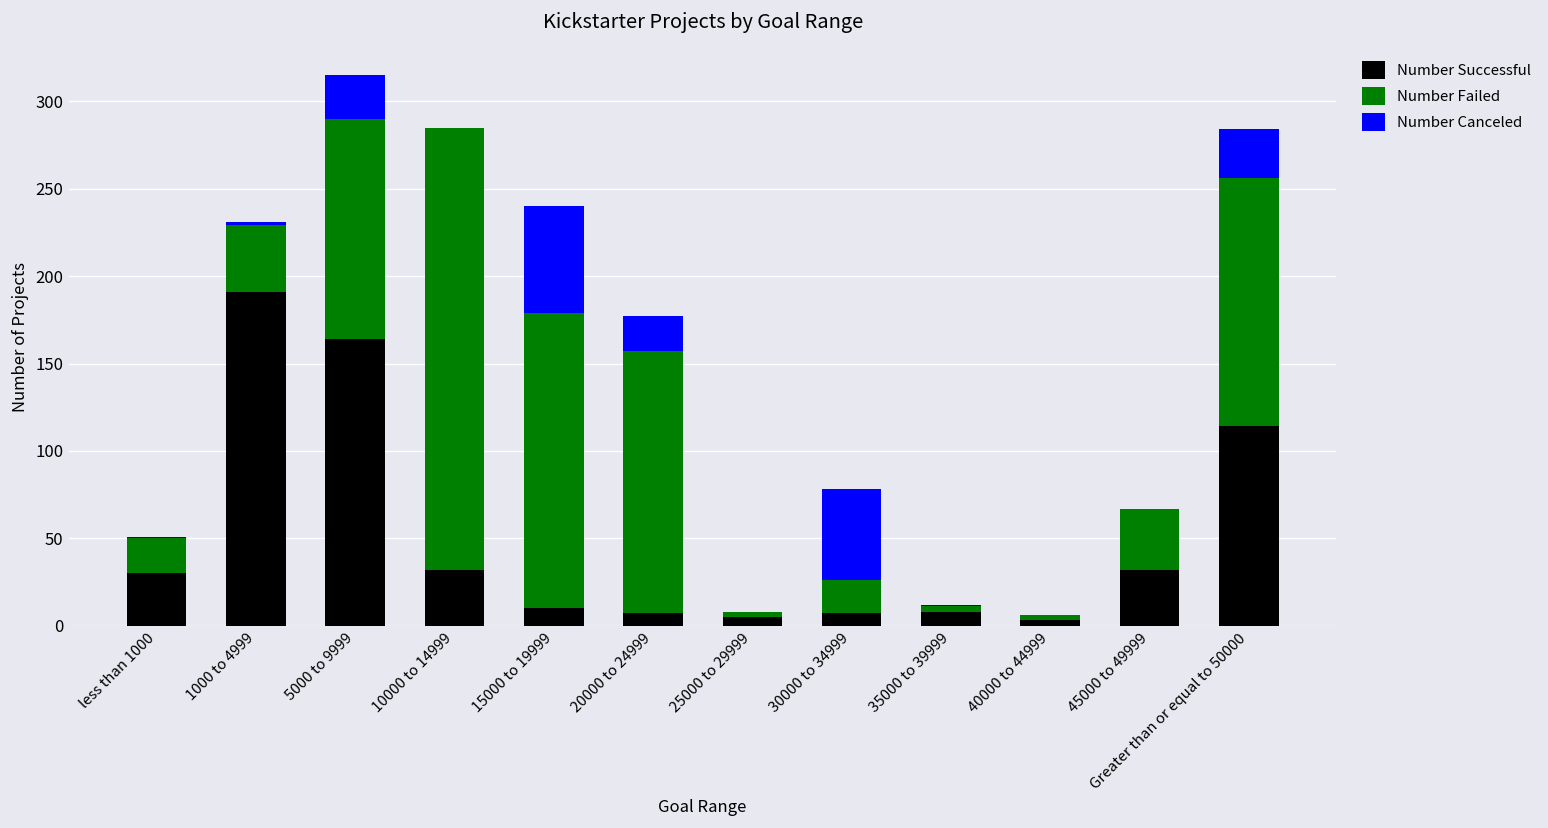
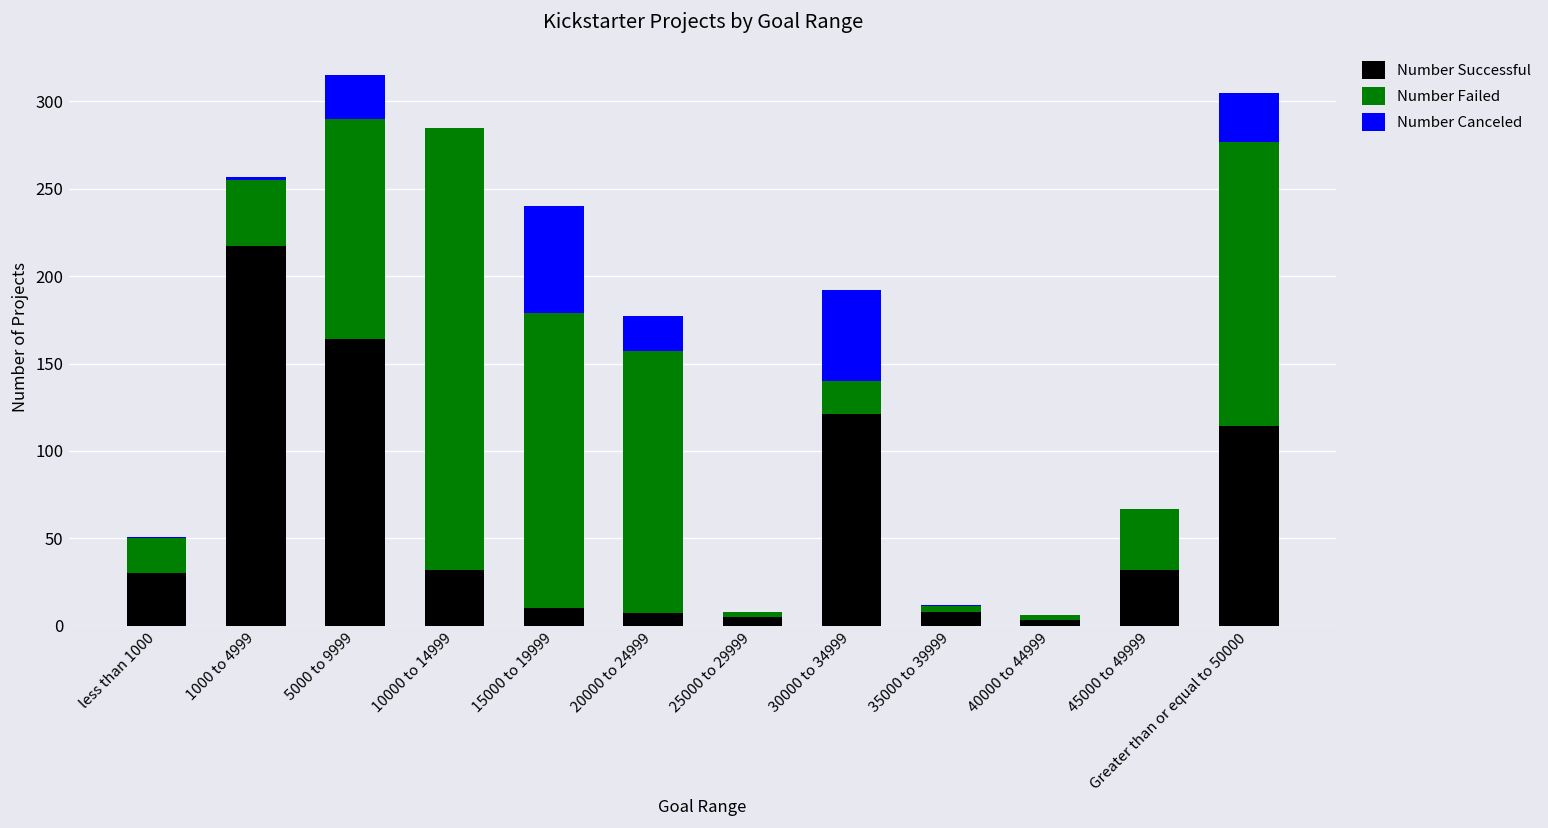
Number Successful, 1000 to 4999: 191 -> 217
Number Successful, 30000 to 34999: 7 -> 121
Number Failed, Greater than or equal to 50000: 142 -> 163
